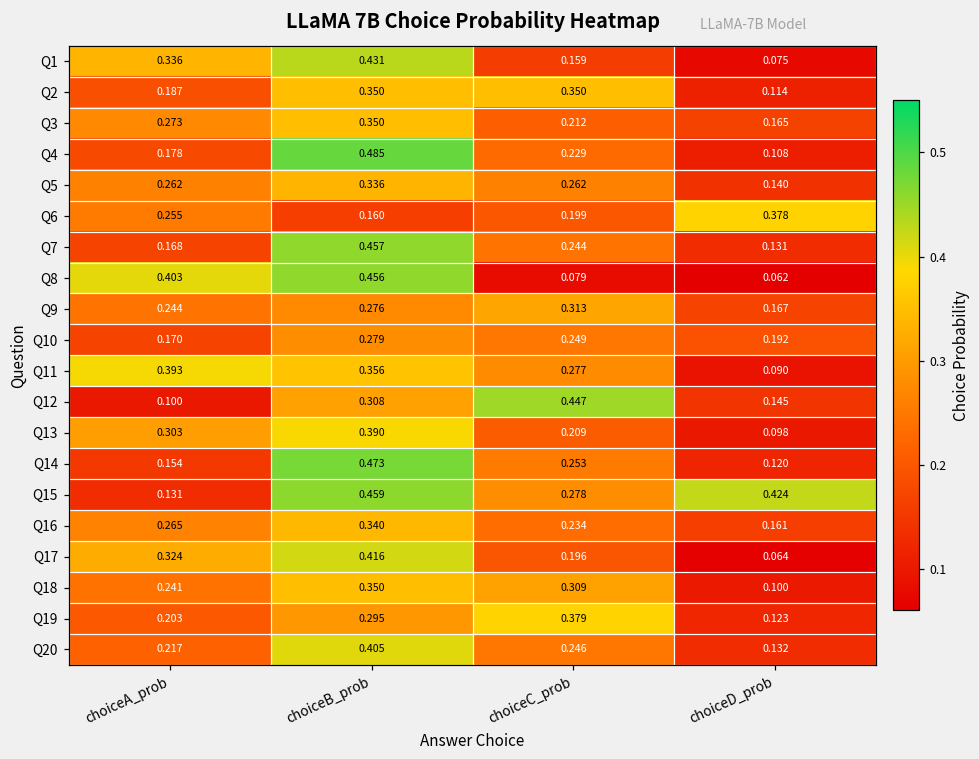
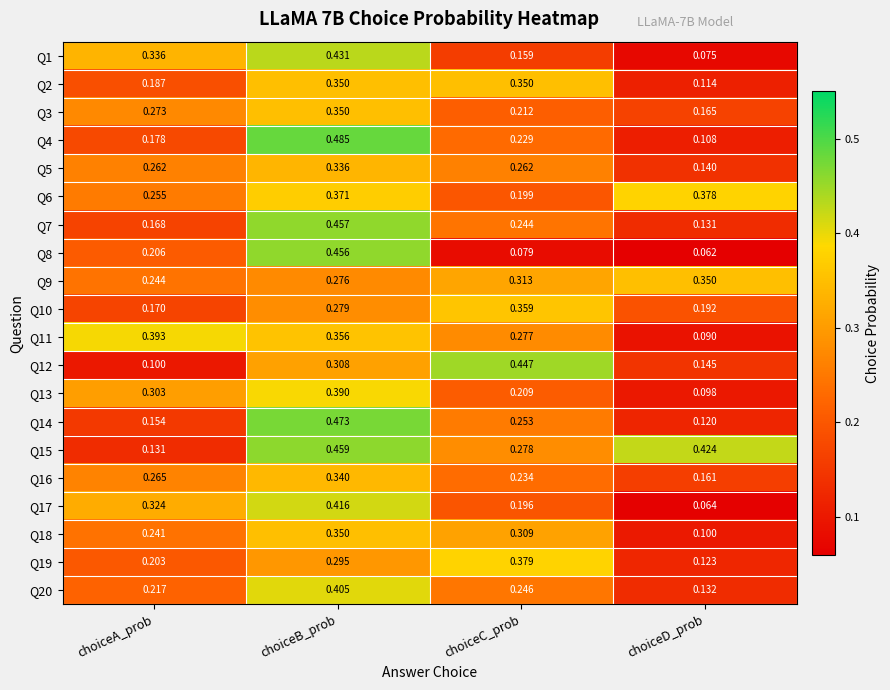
Q6, choiceB_prob: 0.160 -> 0.371
Q8, choiceA_prob: 0.403 -> 0.206
Q9, choiceD_prob: 0.167 -> 0.350
Q10, choiceC_prob: 0.249 -> 0.359
